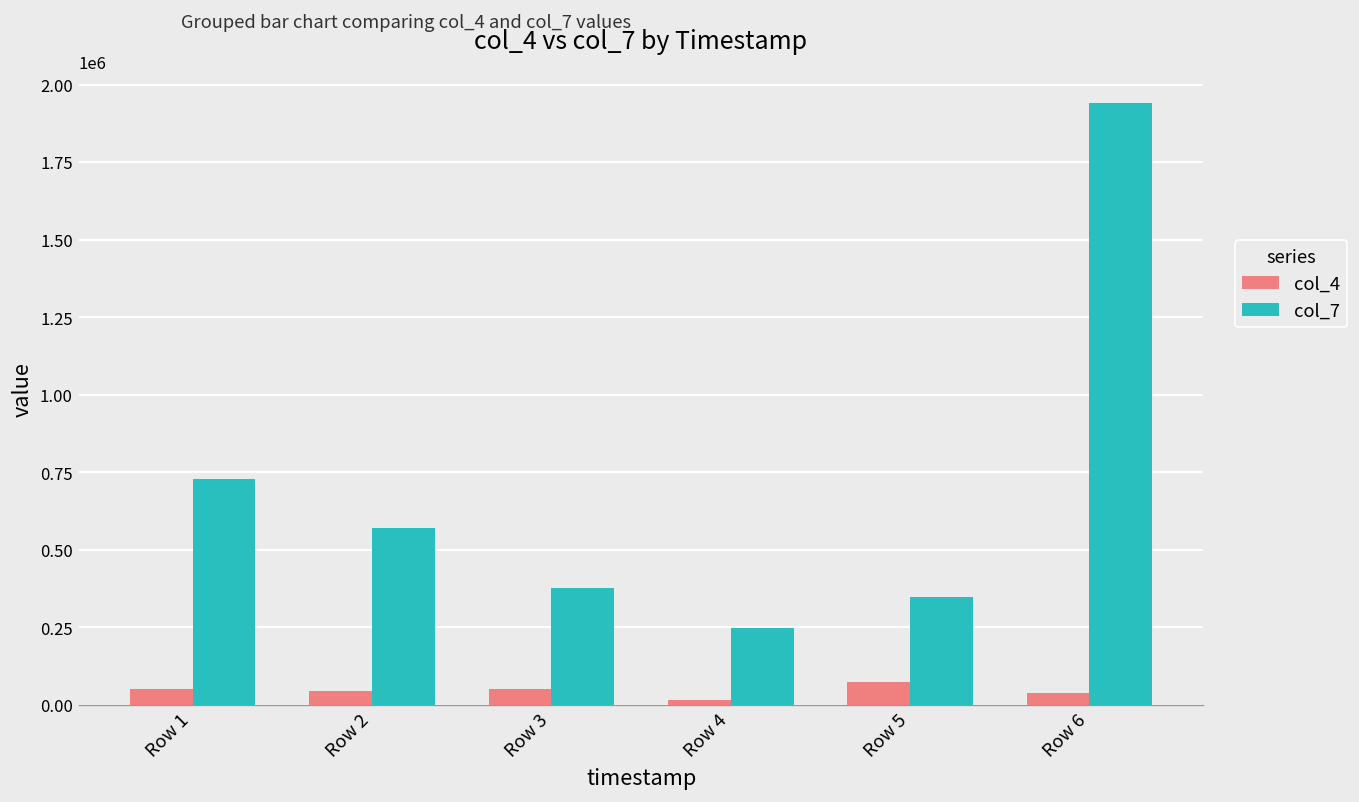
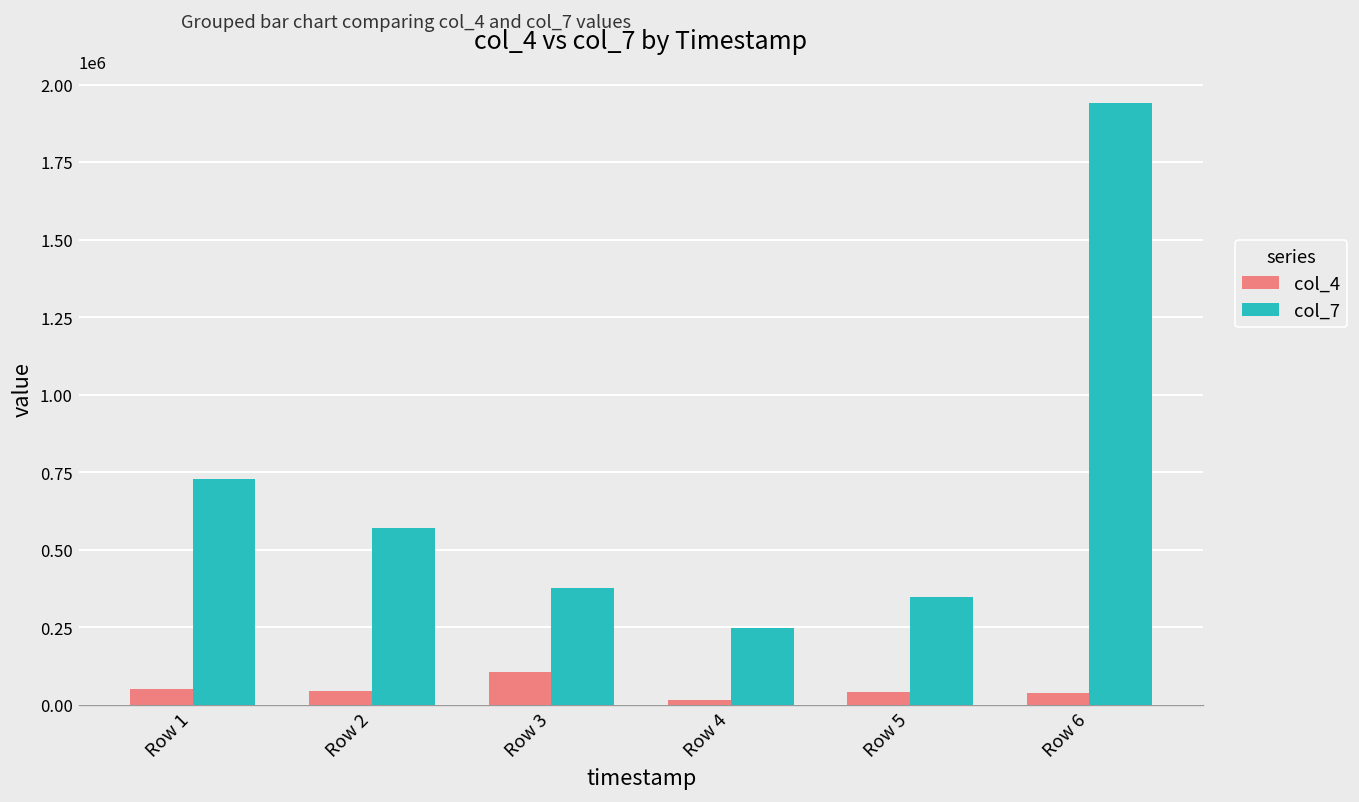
col_4, Row 3: 50000 -> 110000
col_4, Row 5: 70000 -> 40000
